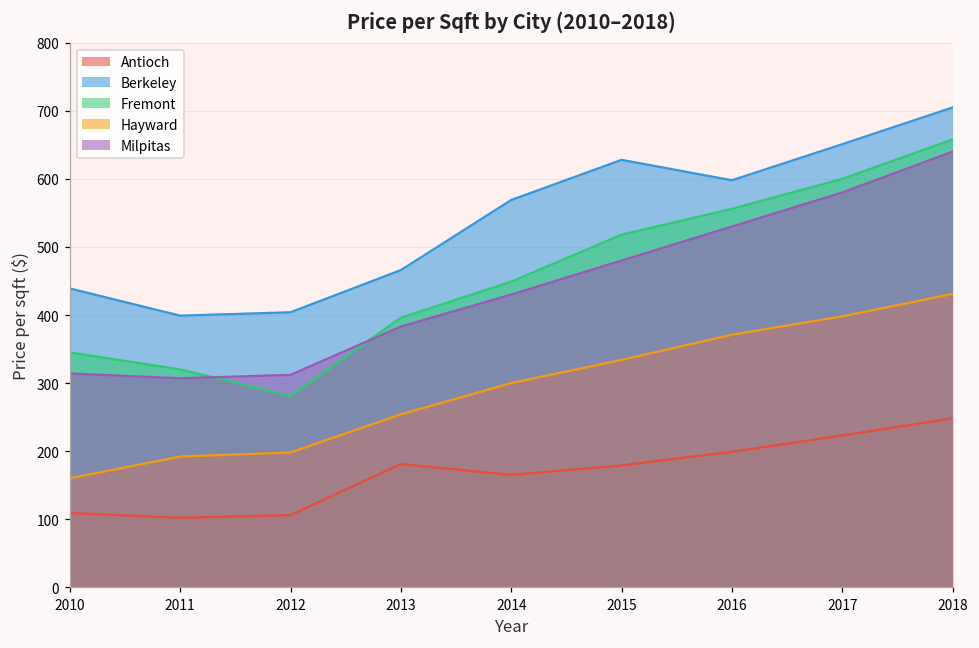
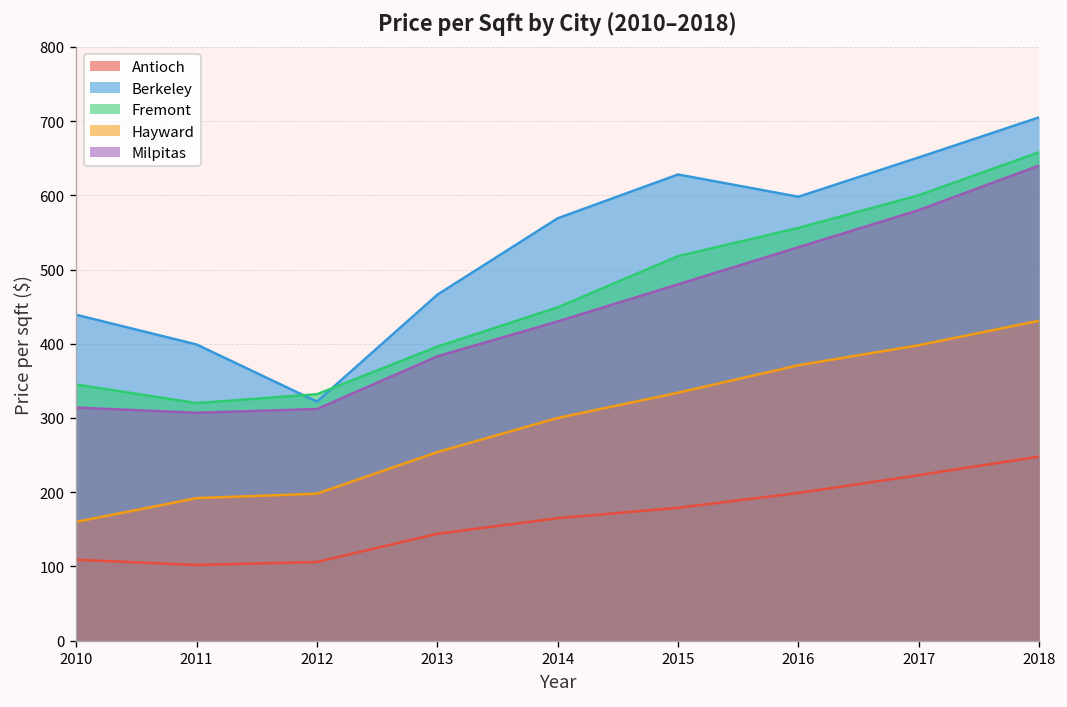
Berkeley, 2012: 400 -> 320
Fremont, 2012: 280 -> 330
Antioch, 2013: 180 -> 140
